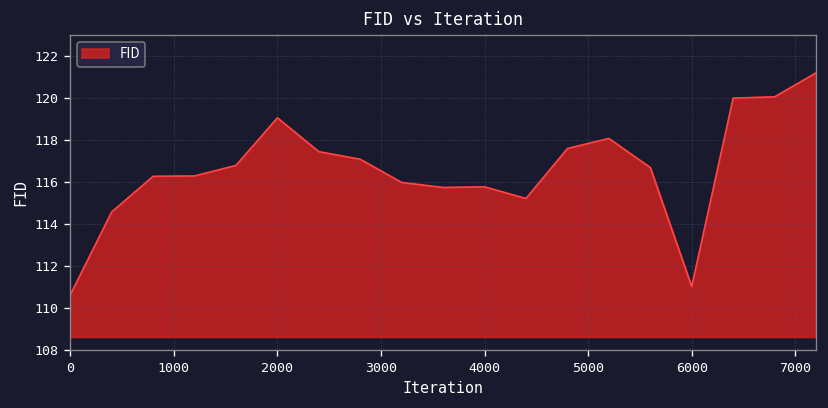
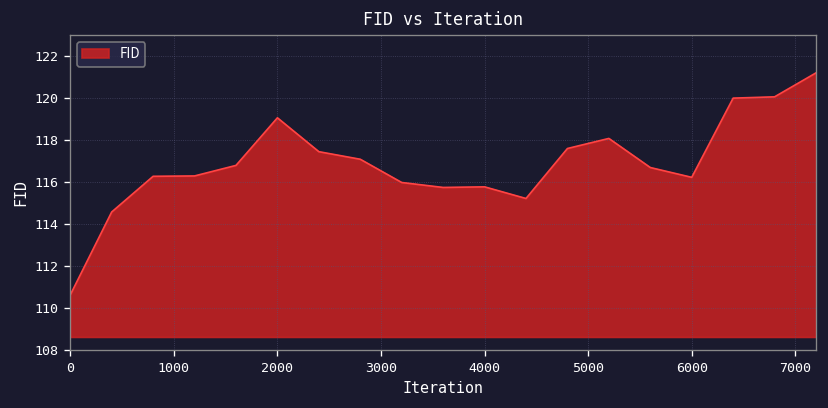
6000: 111.0 -> 116.2
